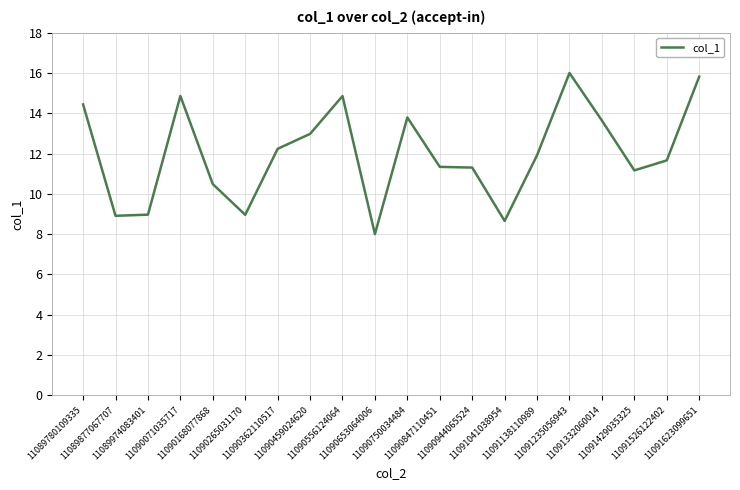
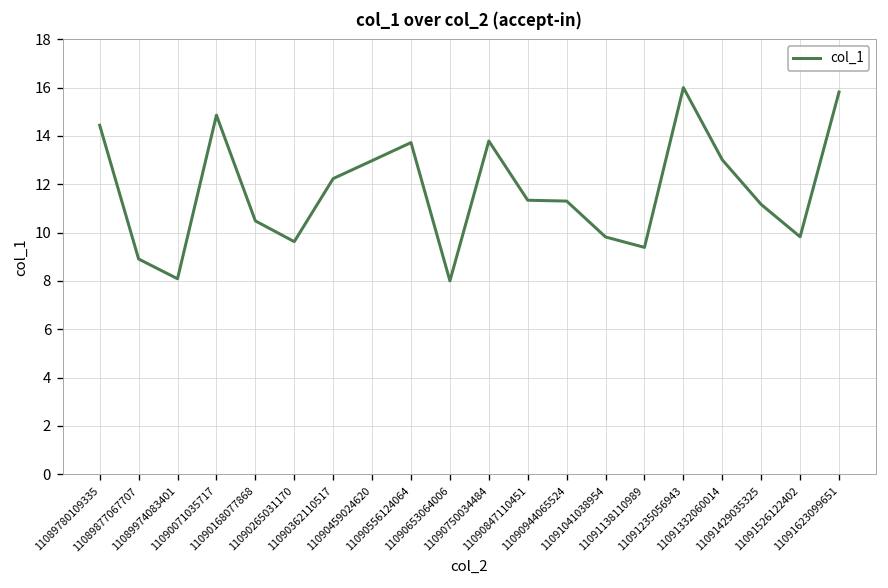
11089974083401: 9.0 -> 8.1
11090265031170: 9.0 -> 9.6
11090556124064: 14.9 -> 13.7
11091041038954: 8.7 -> 9.8
11091138110989: 11.9 -> 9.4
11091332060014: 13.6 -> 13.0
11091526122402: 11.7 -> 9.8
